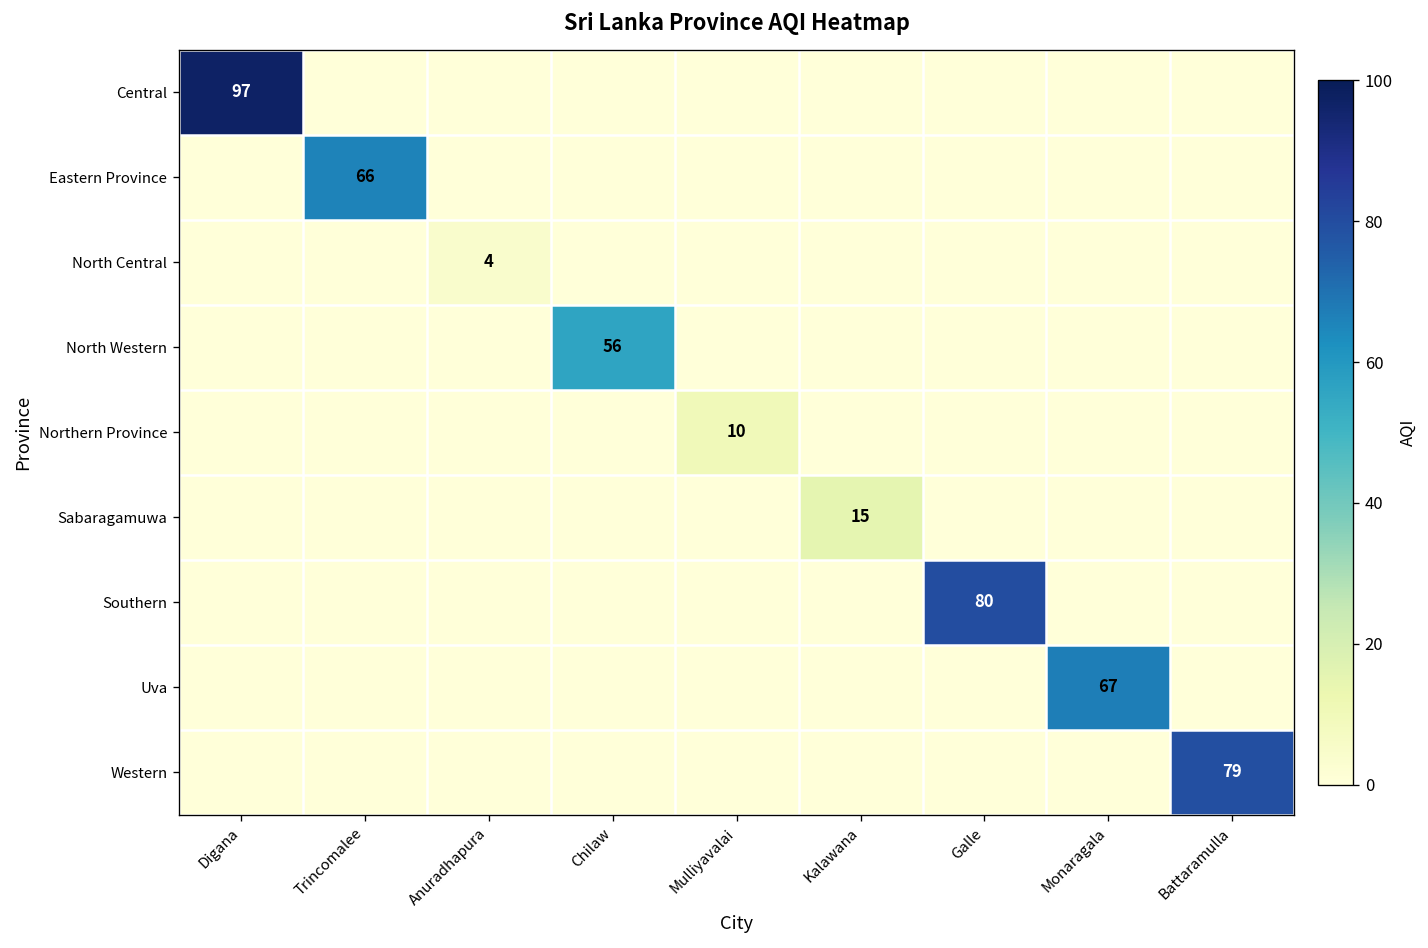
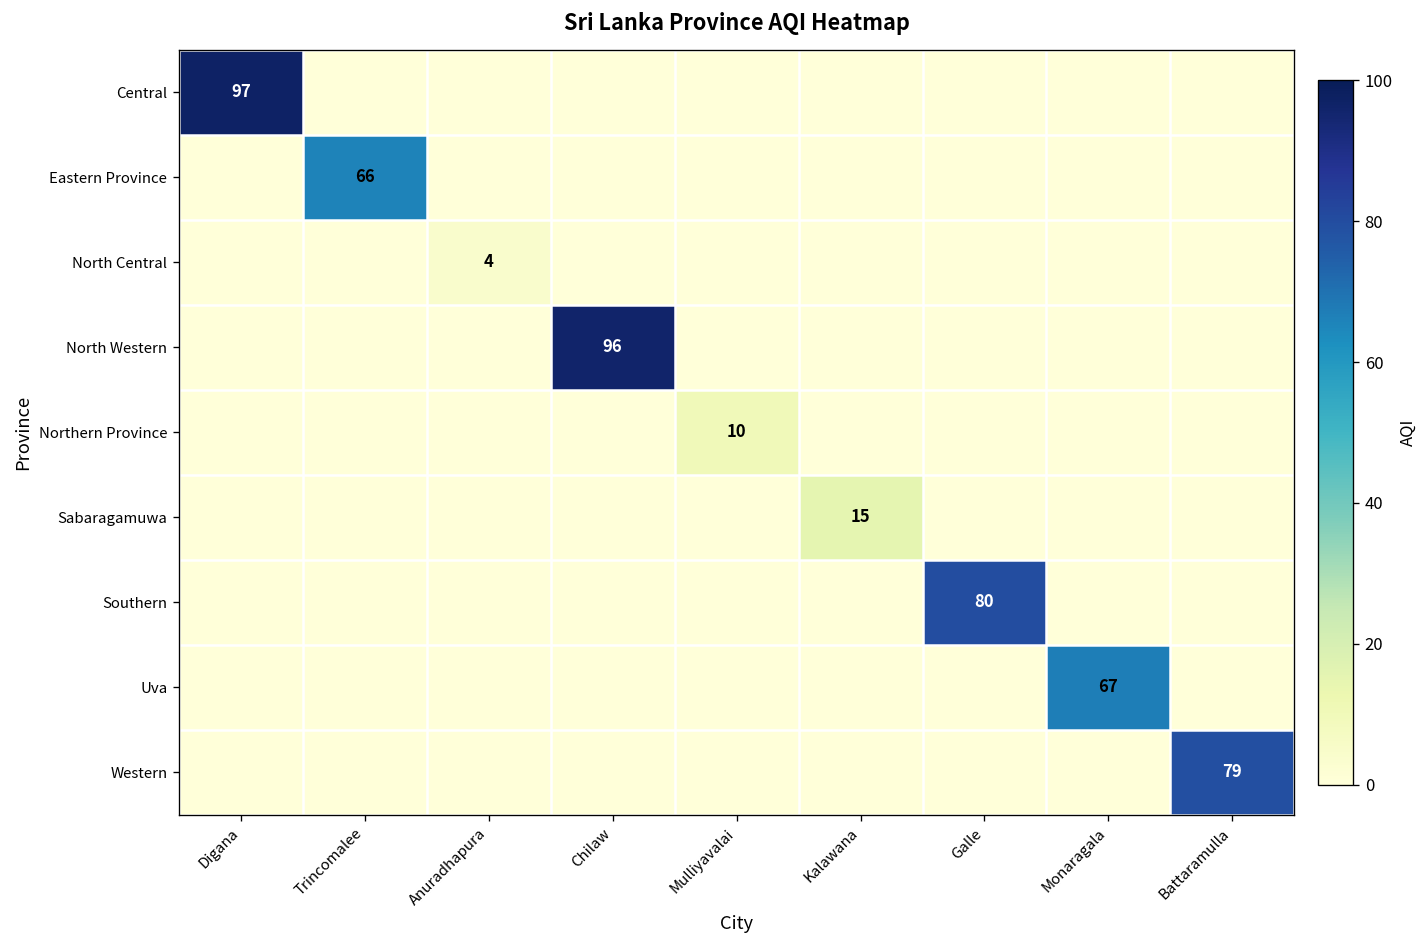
North Western, Chilaw: 56 -> 96
